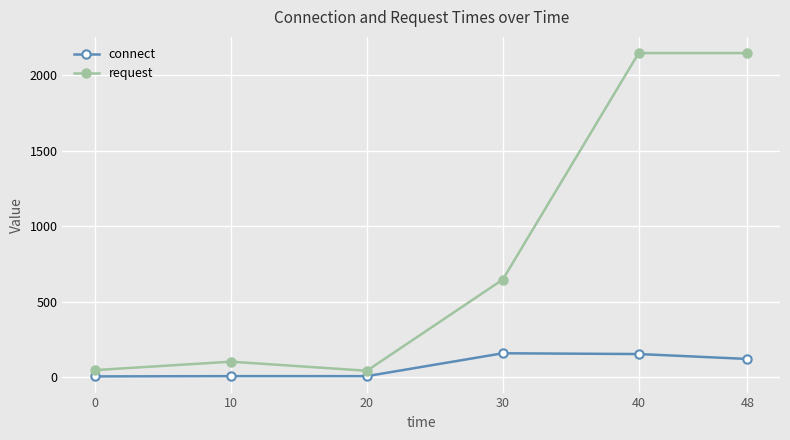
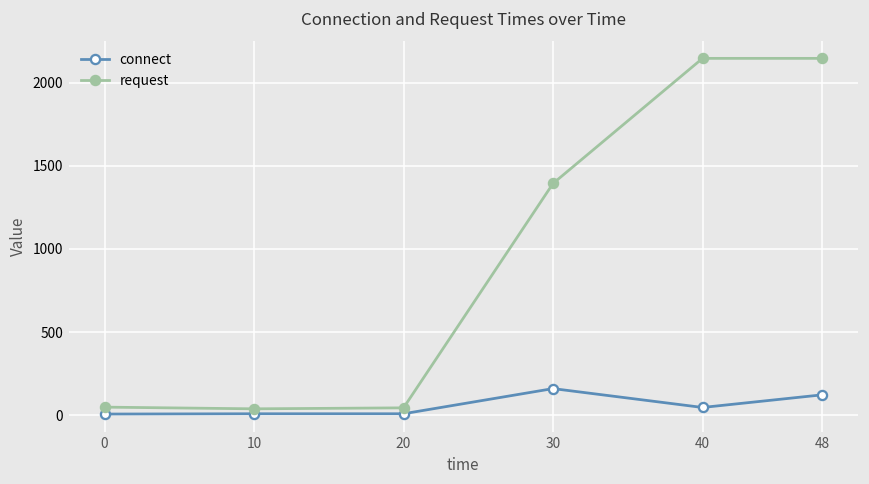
request, 10: 100 -> 40
request, 30: 650 -> 1390
connect, 40: 150 -> 50
